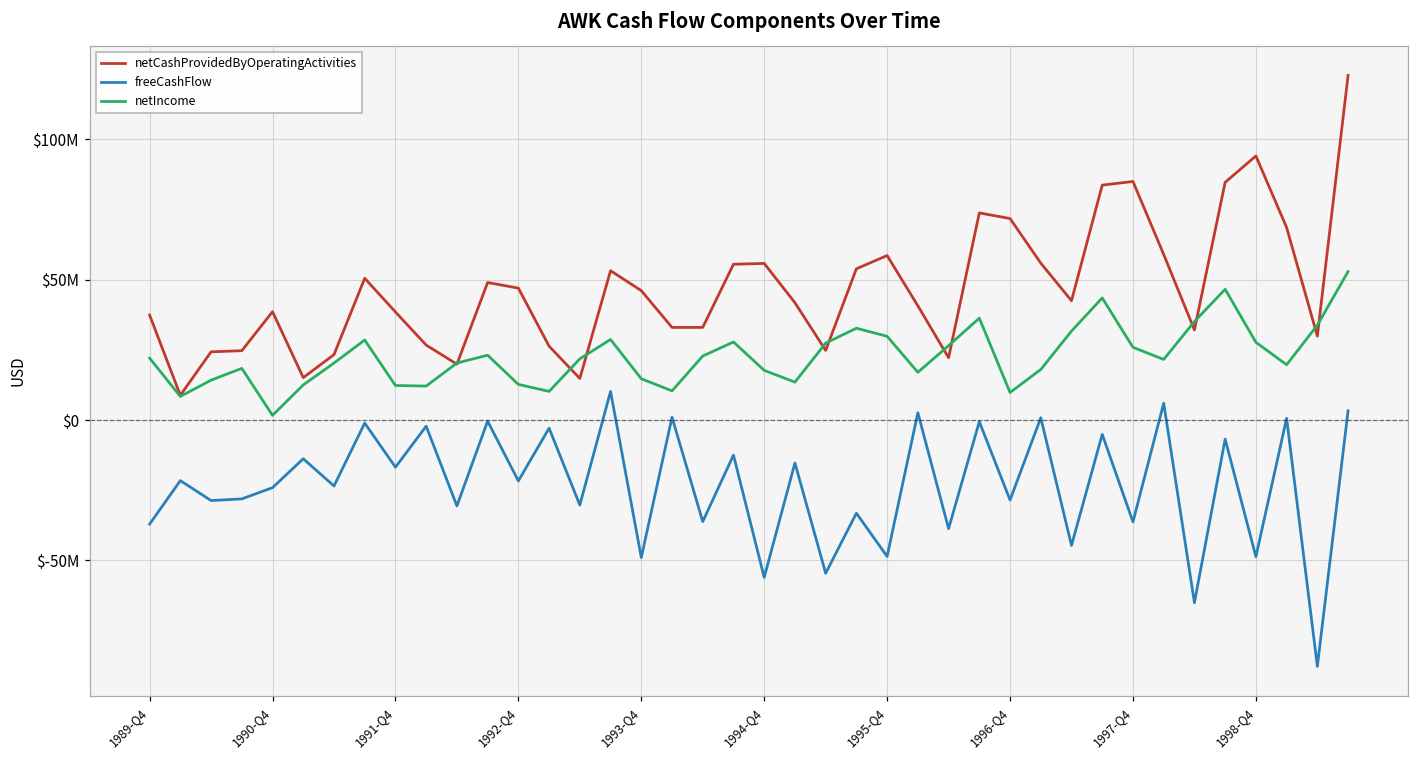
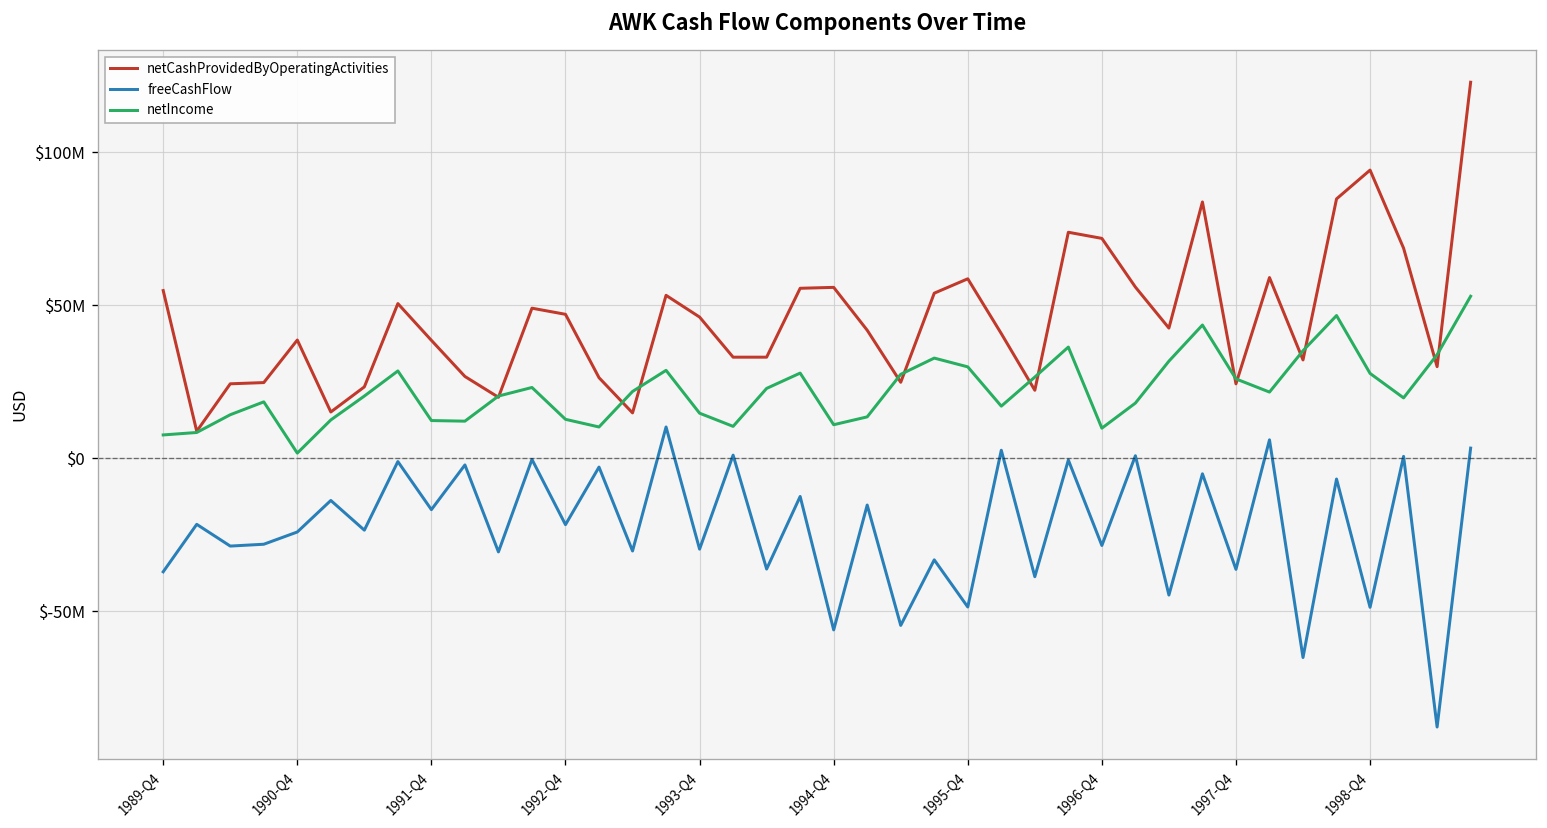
netCashProvidedByOperatingActivities, 1989-Q4: $37000000 -> $55000000
netIncome, 1989-Q4: $22000000 -> $8000000
freeCashFlow, 1993-Q4: $-49000000 -> $-30000000
netIncome, 1994-Q4: $18000000 -> $11000000
netCashProvidedByOperatingActivities, 1997-Q4: $85000000 -> $24000000
